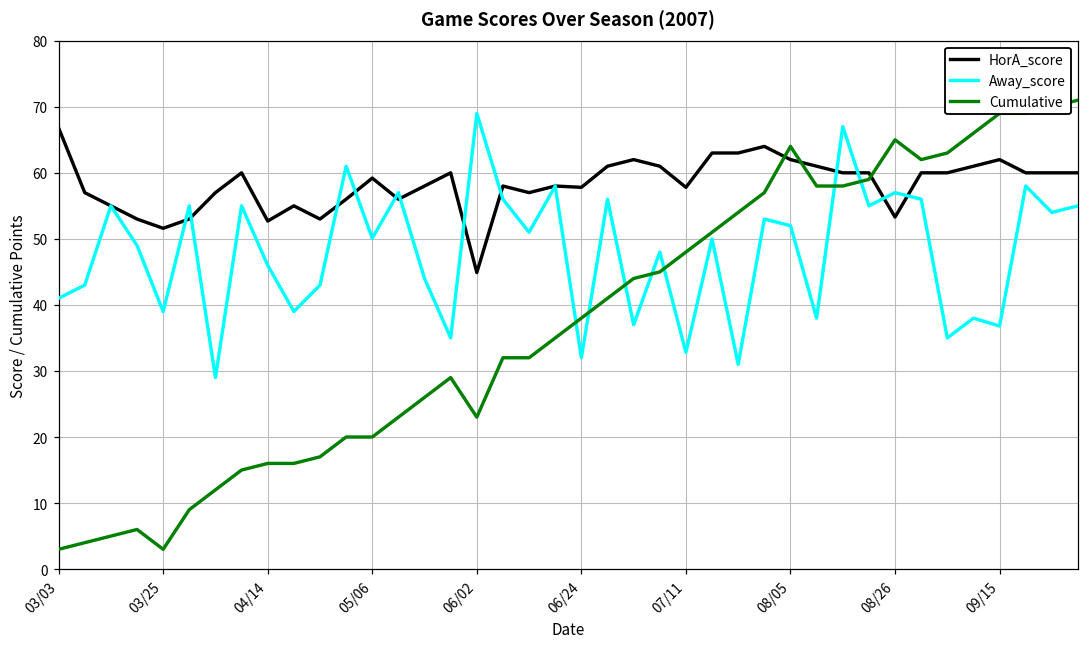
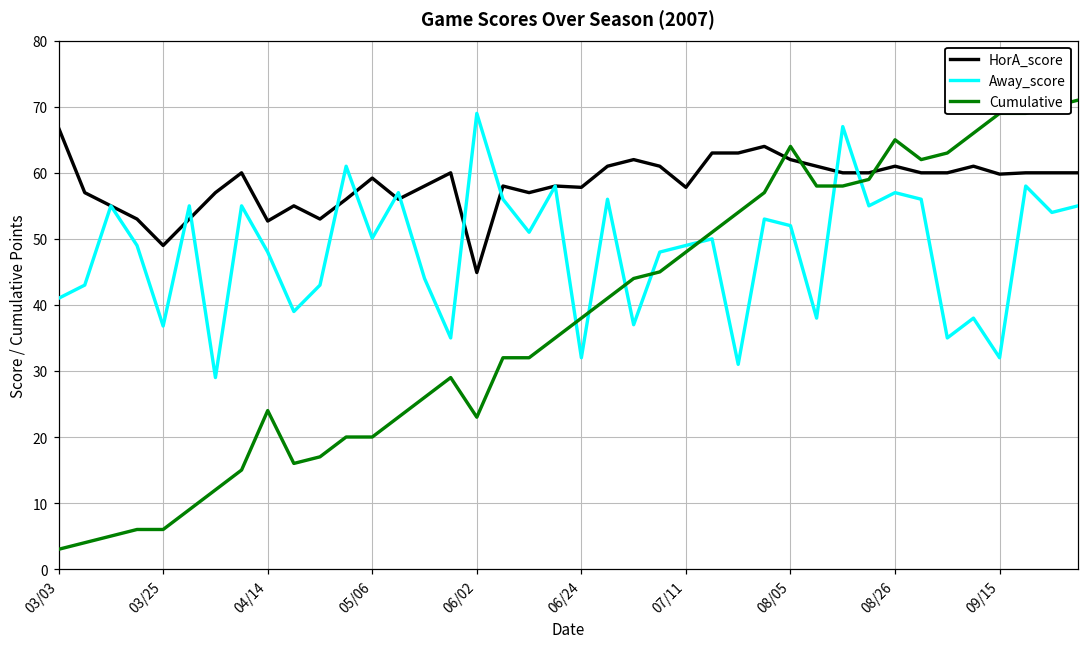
HorA_score, 03/25: 52 -> 49
Away_score, 03/25: 39 -> 37
Cumulative, 03/25: 3 -> 6
Away_score, 04/14: 46 -> 48
Cumulative, 04/14: 16 -> 24
Away_score, 07/11: 33 -> 49
HorA_score, 08/26: 53 -> 61
HorA_score, 09/15: 62 -> 60
Away_score, 09/15: 37 -> 32
